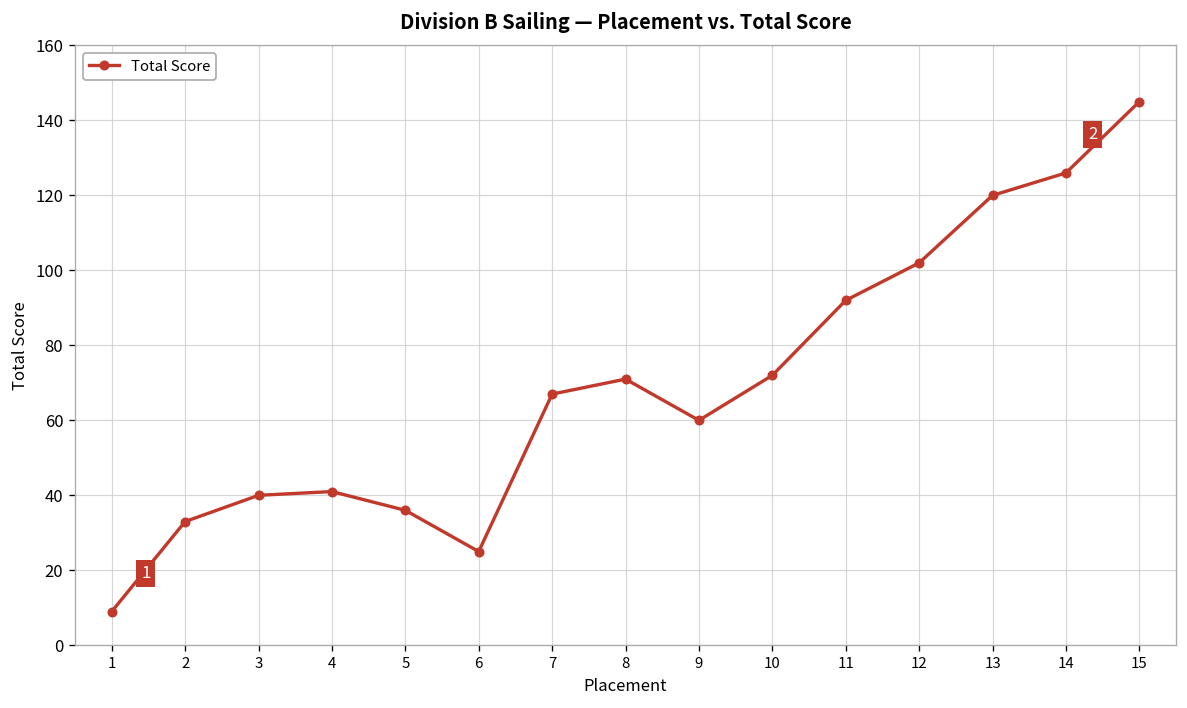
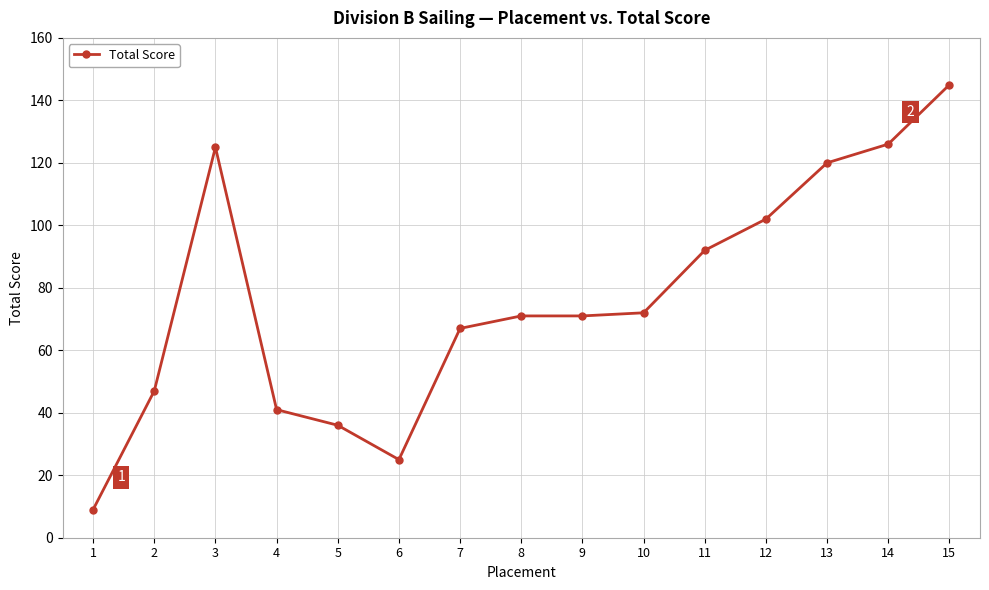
2: 33 -> 47
3: 40 -> 125
9: 60 -> 71
